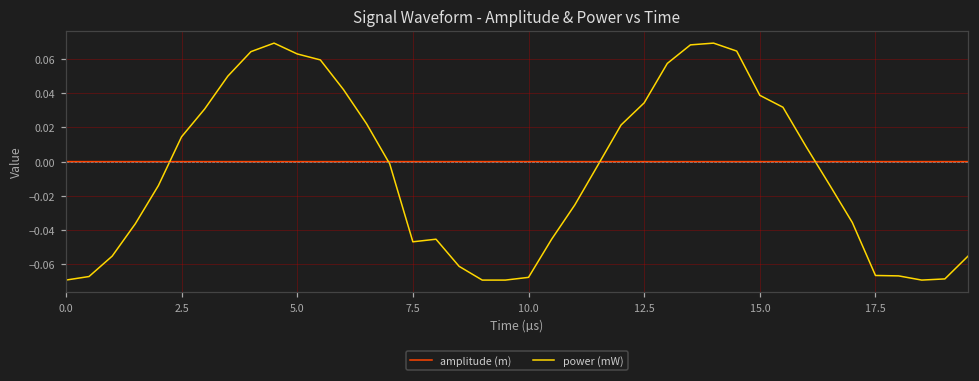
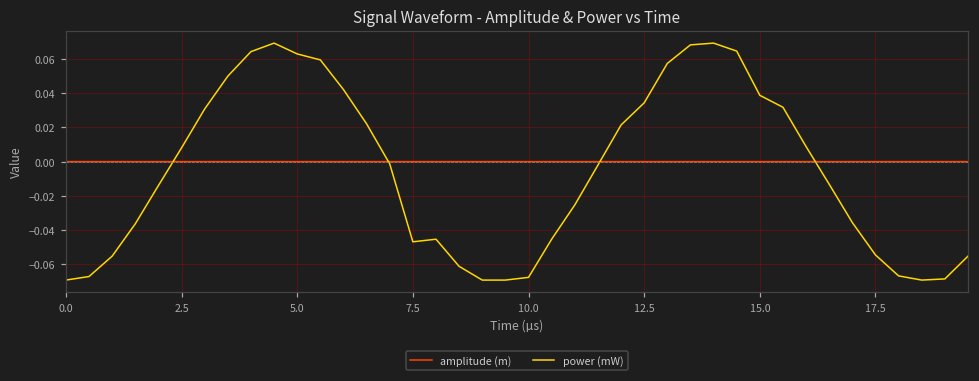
power (mW), 2.5: 0.015 -> 0.008
power (mW), 17.5: -0.067 -> -0.055
